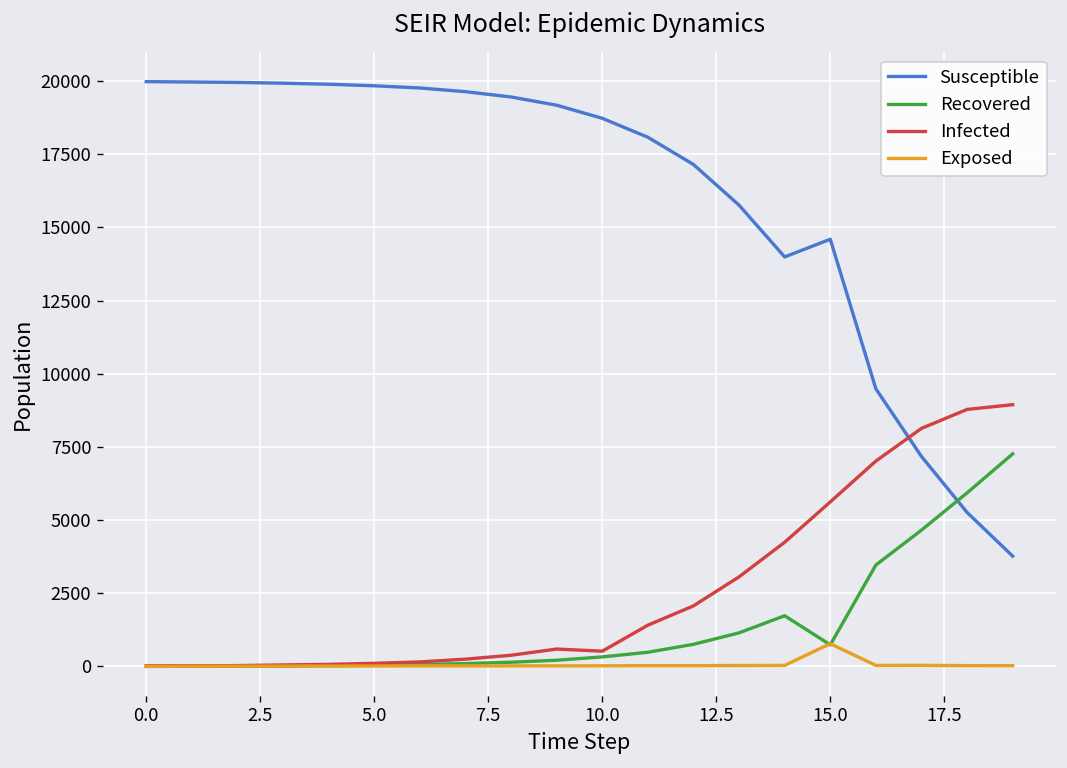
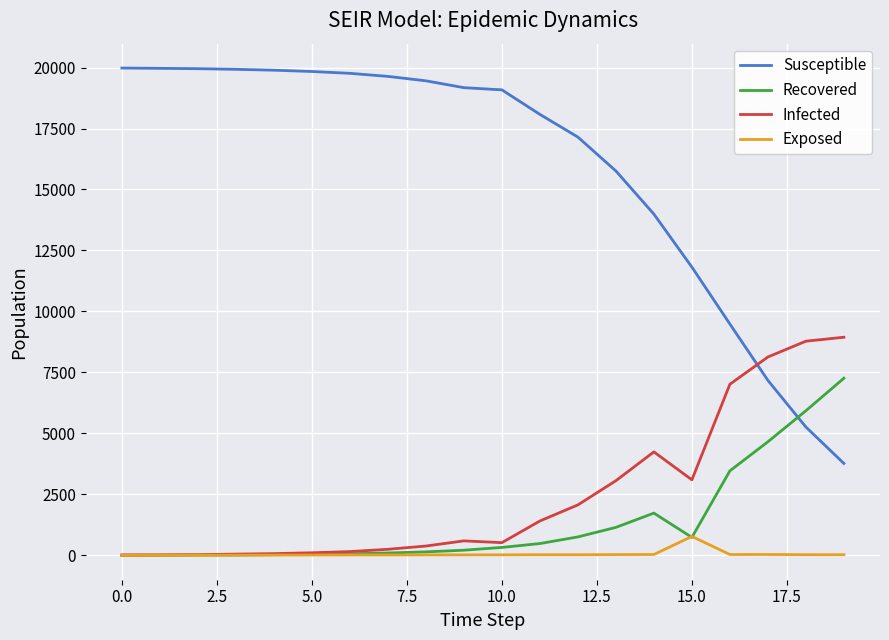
Susceptible, 10.0: 18700 -> 19100
Susceptible, 15.0: 14600 -> 11800
Infected, 15.0: 5600 -> 3100
